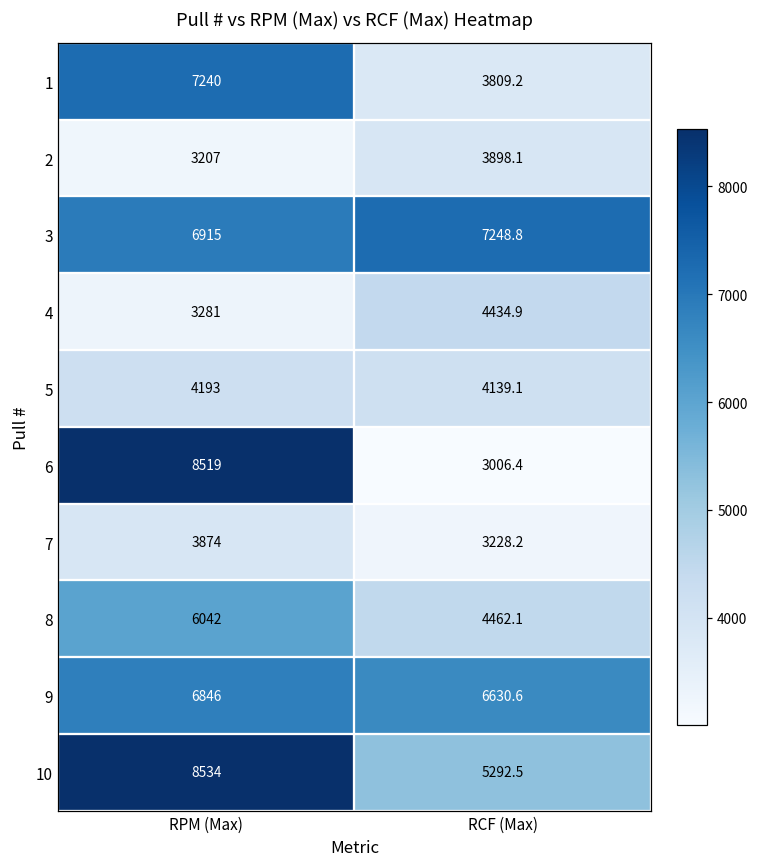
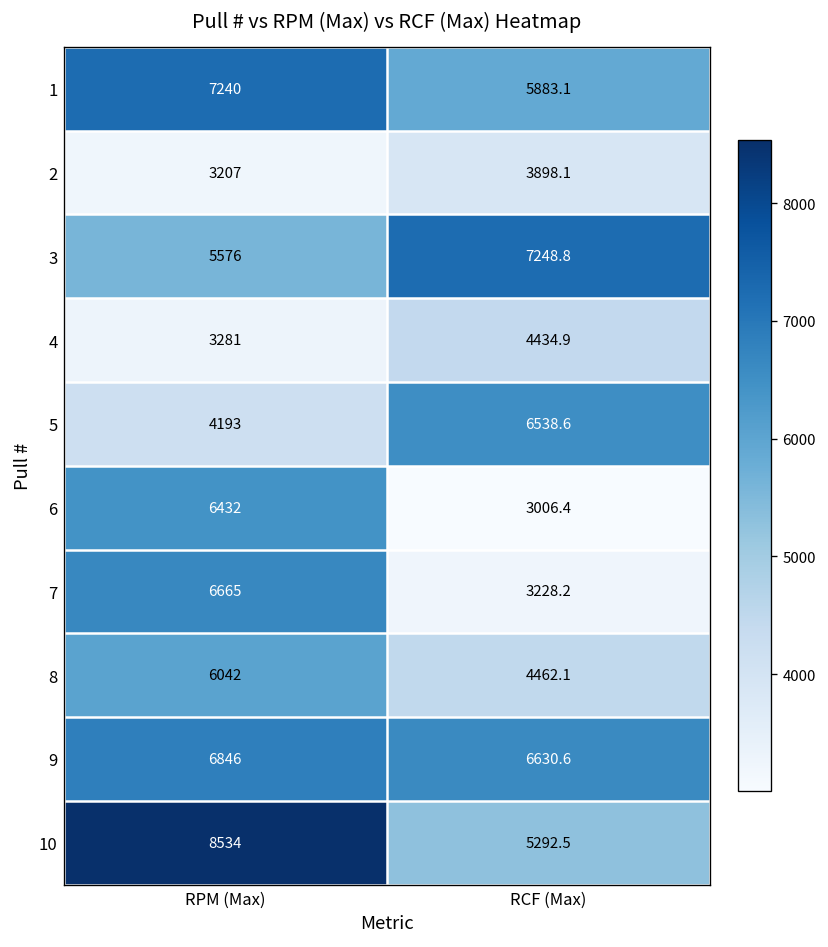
1, RCF (Max): 3809.2 -> 5883.1
3, RPM (Max): 6915 -> 5576
5, RCF (Max): 4139.1 -> 6538.6
6, RPM (Max): 8519 -> 6432
7, RPM (Max): 3874 -> 6665
